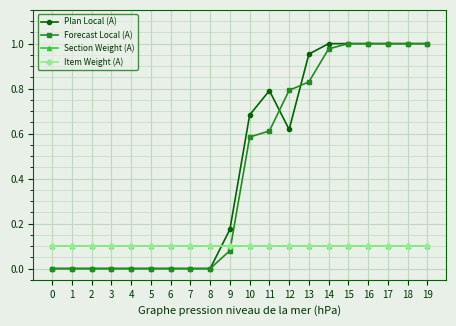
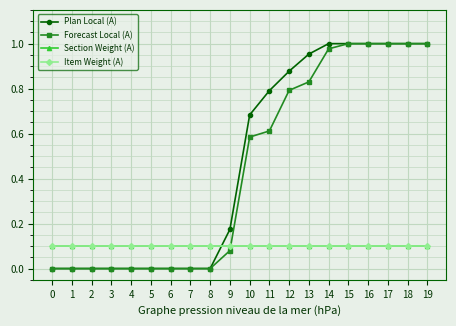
Plan Local (A), 12: 0.62 -> 0.88
